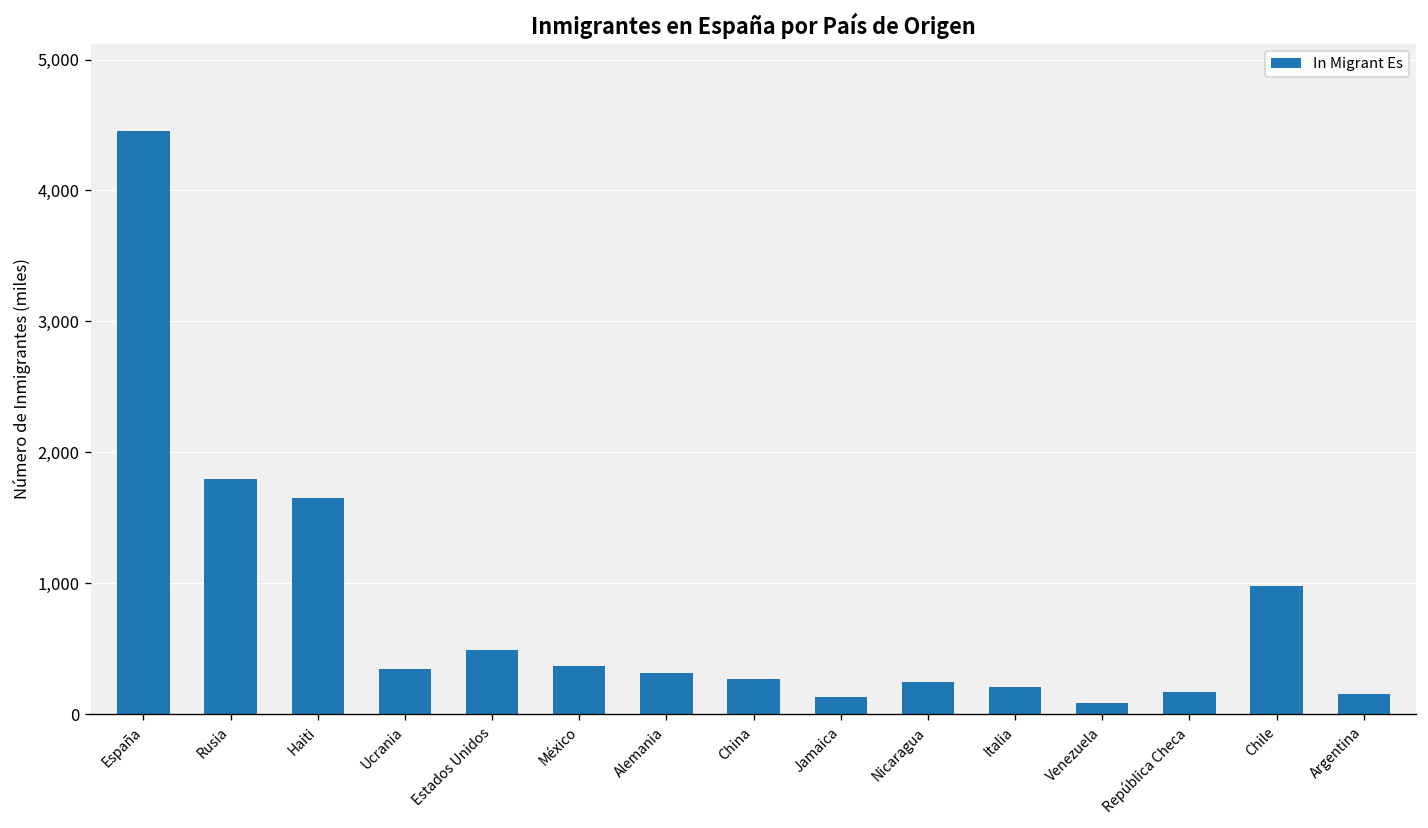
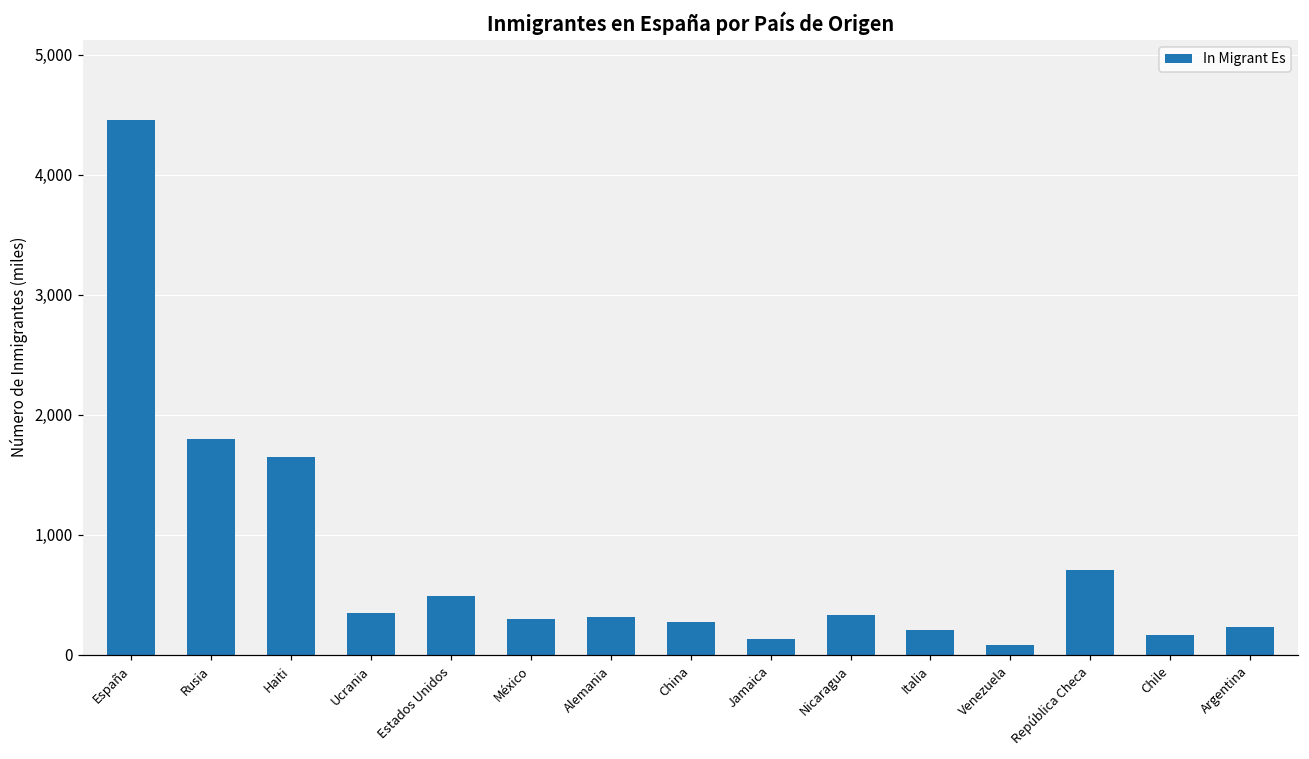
México: 370 -> 300
Nicaragua: 250 -> 330
República Checa: 170 -> 700
Chile: 980 -> 160
Argentina: 150 -> 230
